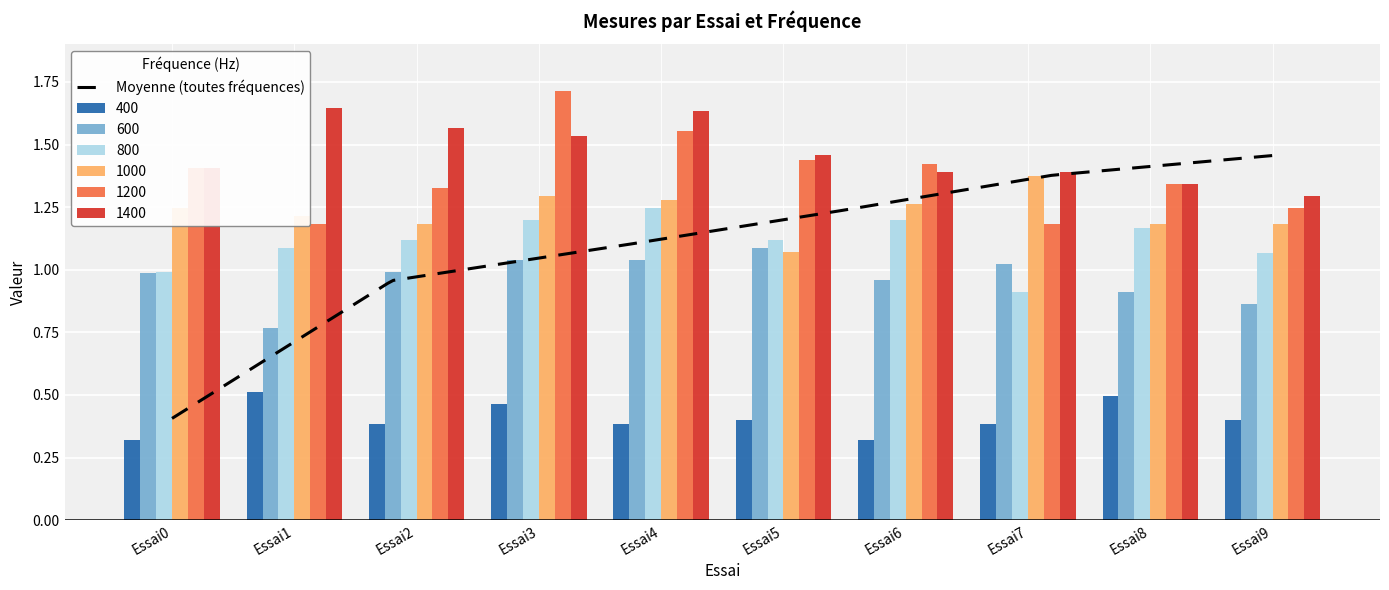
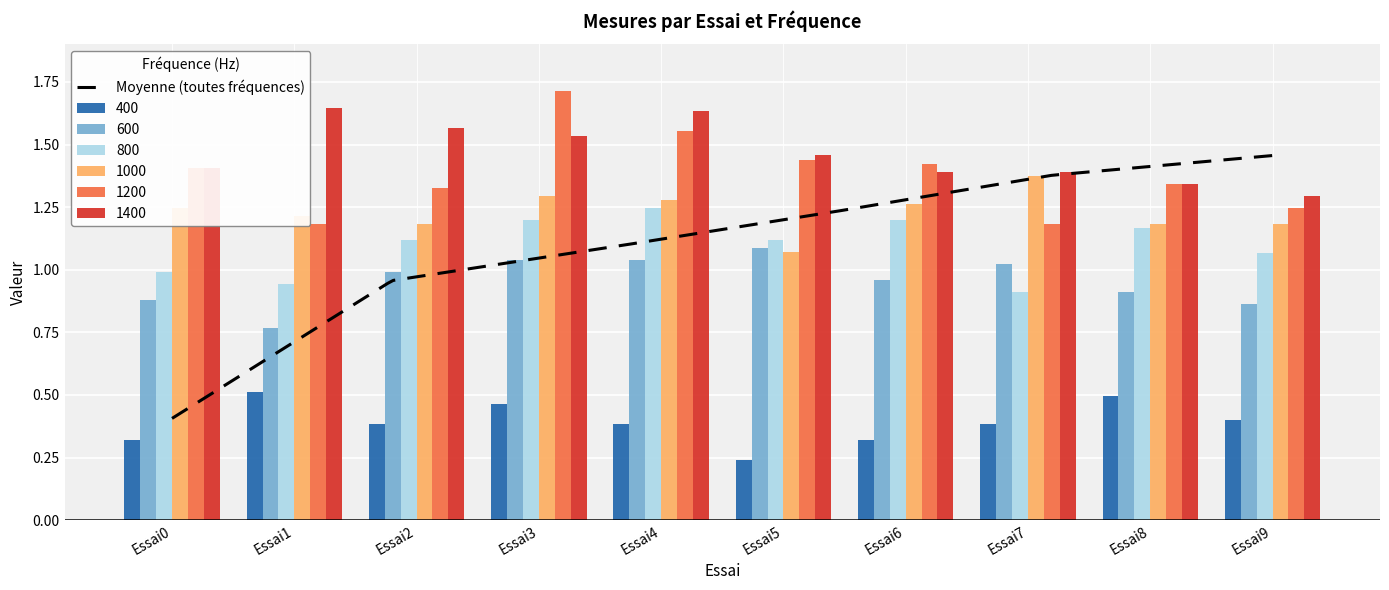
600, Essai0: 0.99 -> 0.88
800, Essai1: 1.09 -> 0.94
400, Essai5: 0.40 -> 0.24
